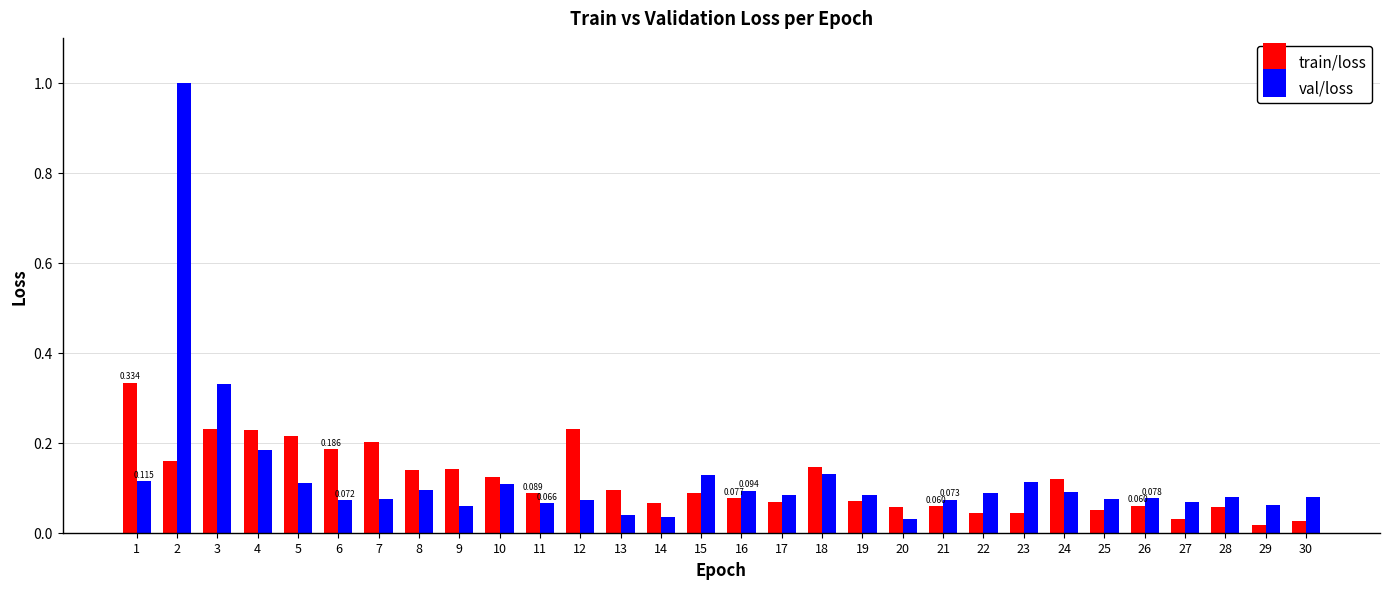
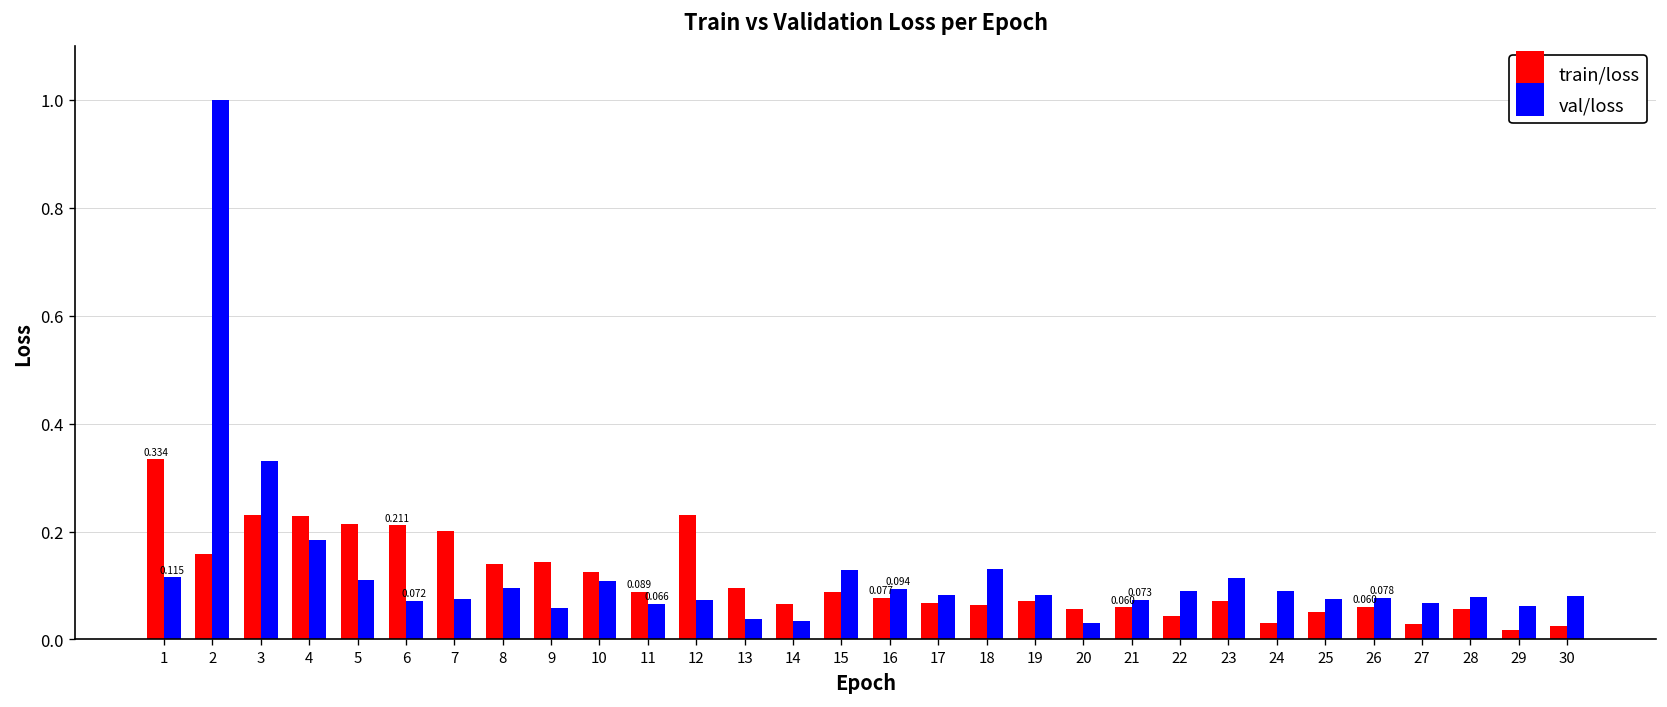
train/loss, 6: 0.186 -> 0.211
train/loss, 18: 0.15 -> 0.06
train/loss, 23: 0.04 -> 0.07
train/loss, 24: 0.12 -> 0.03
